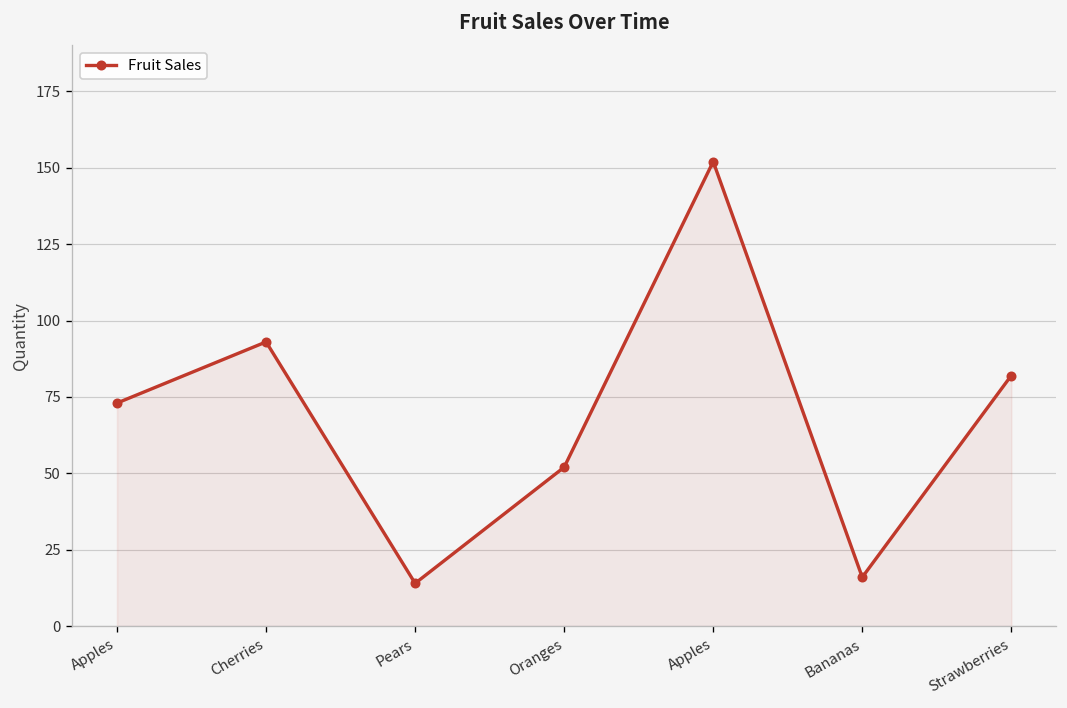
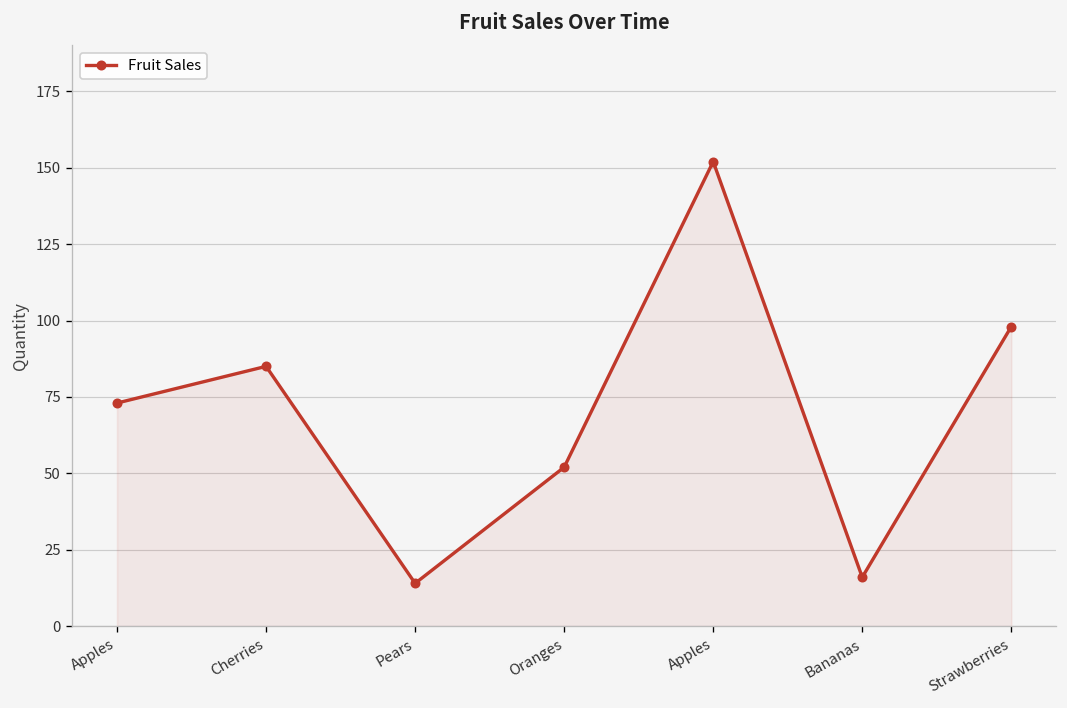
Cherries: 93 -> 85
Strawberries: 82 -> 98
